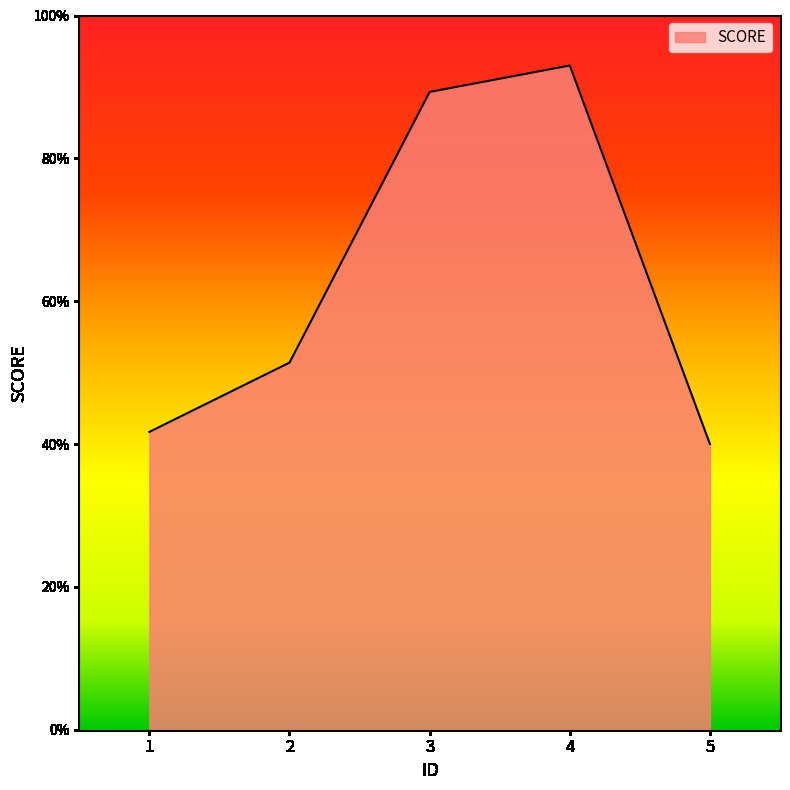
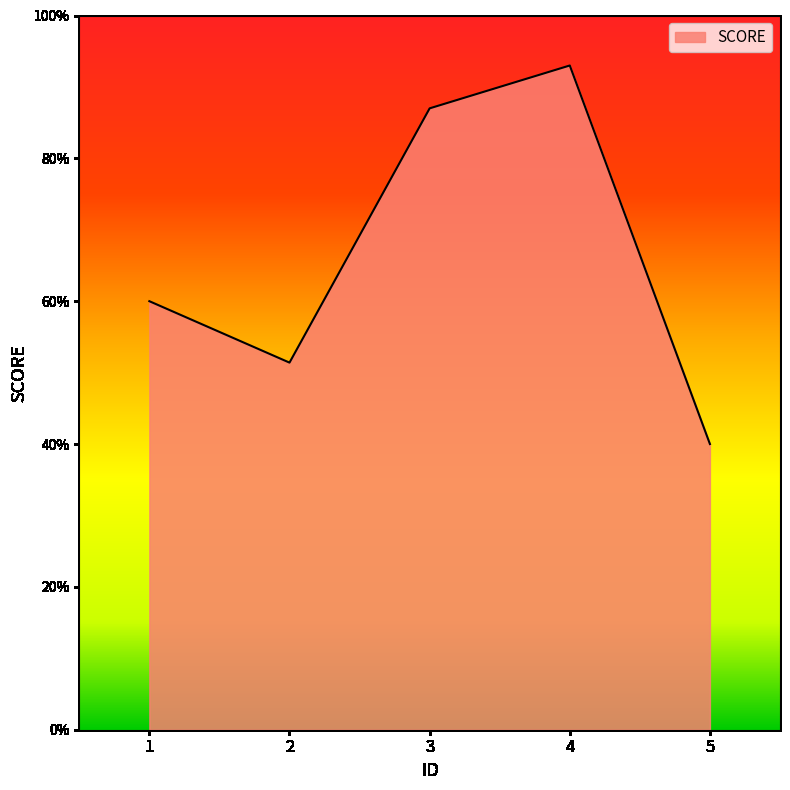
1: 42% -> 60%
3: 89% -> 87%
